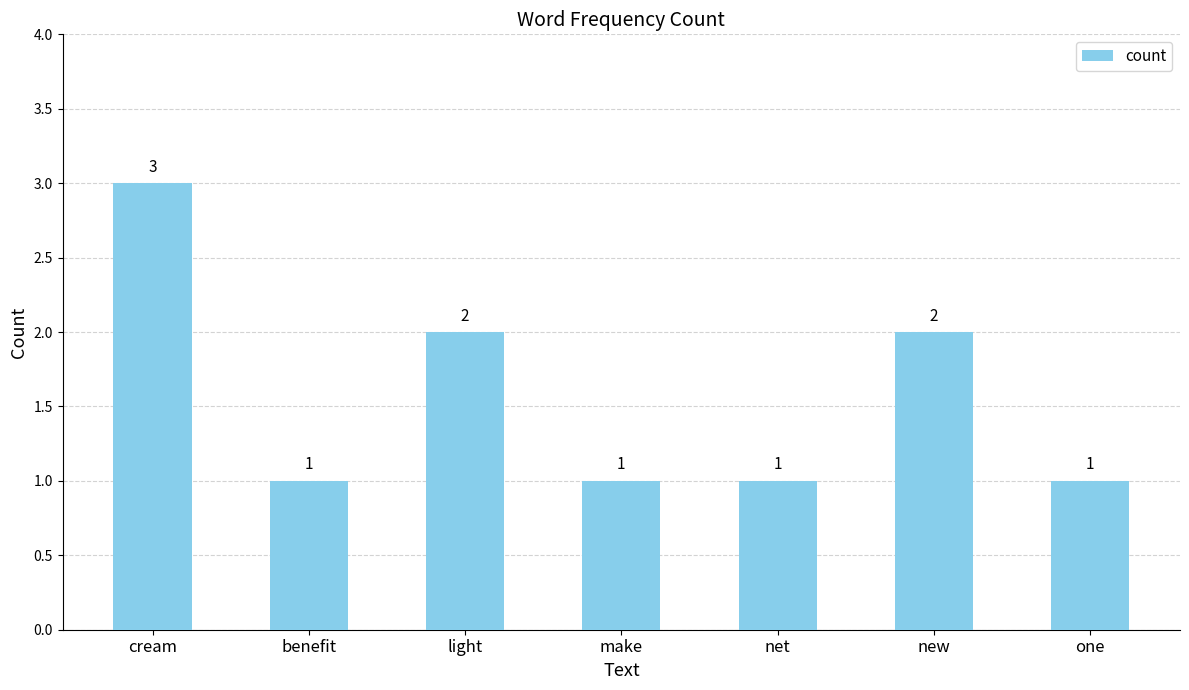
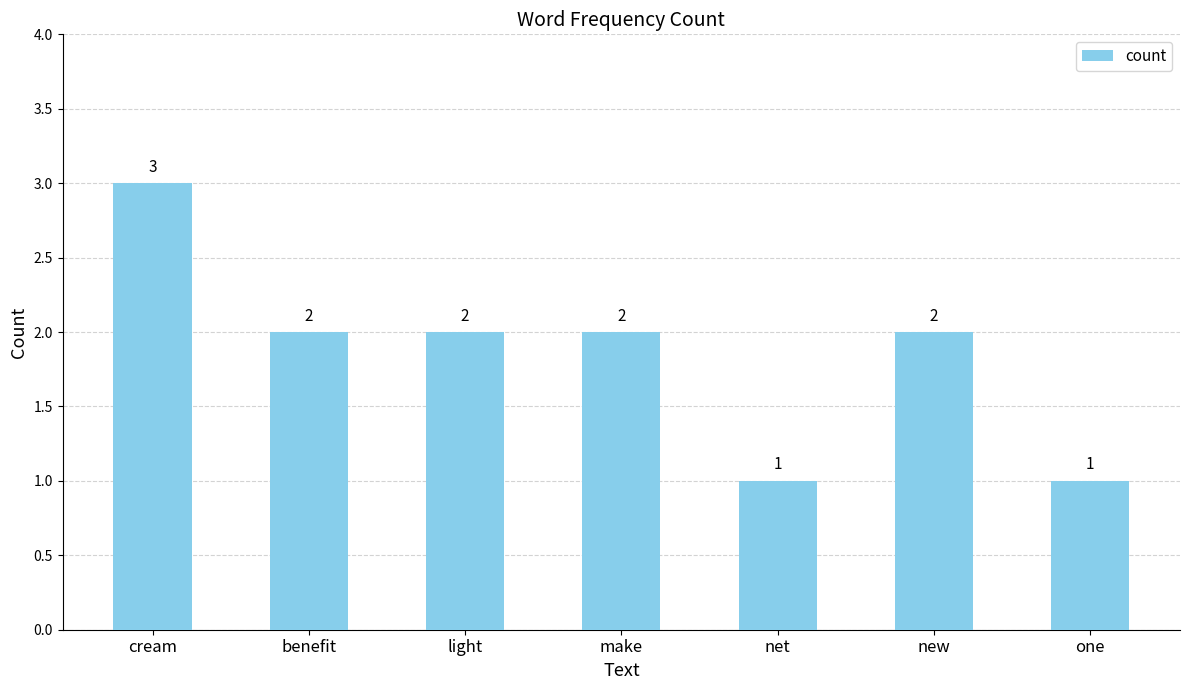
benefit: 1 -> 2
make: 1 -> 2
